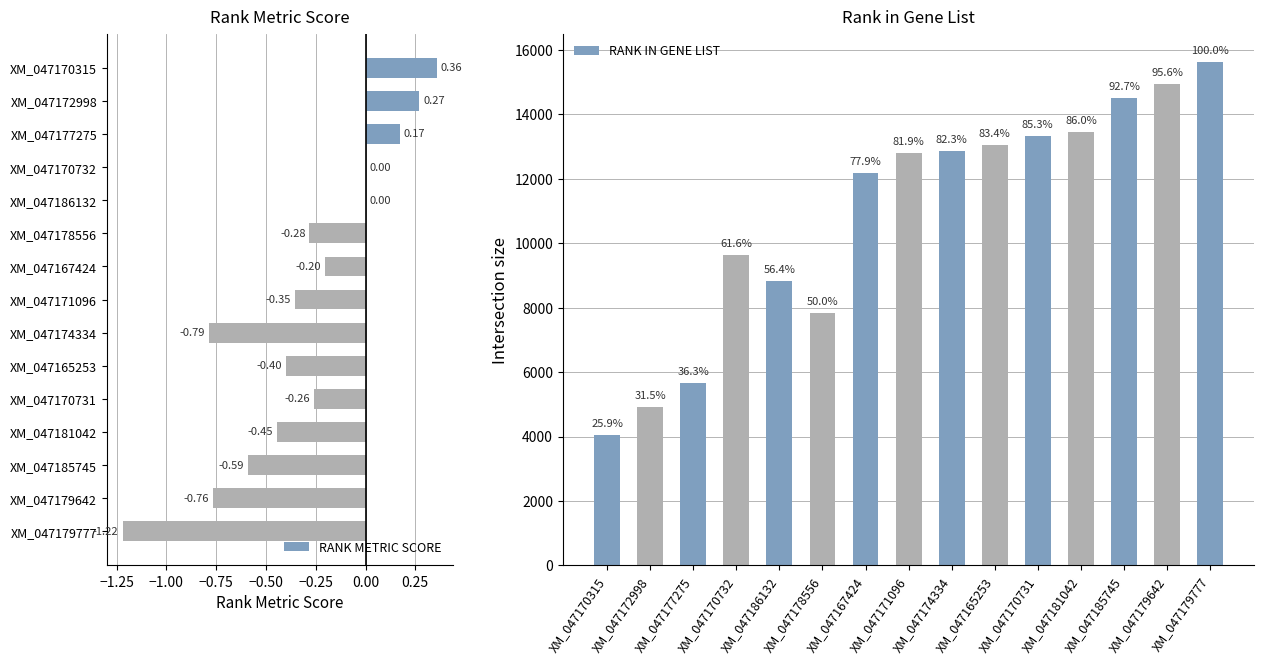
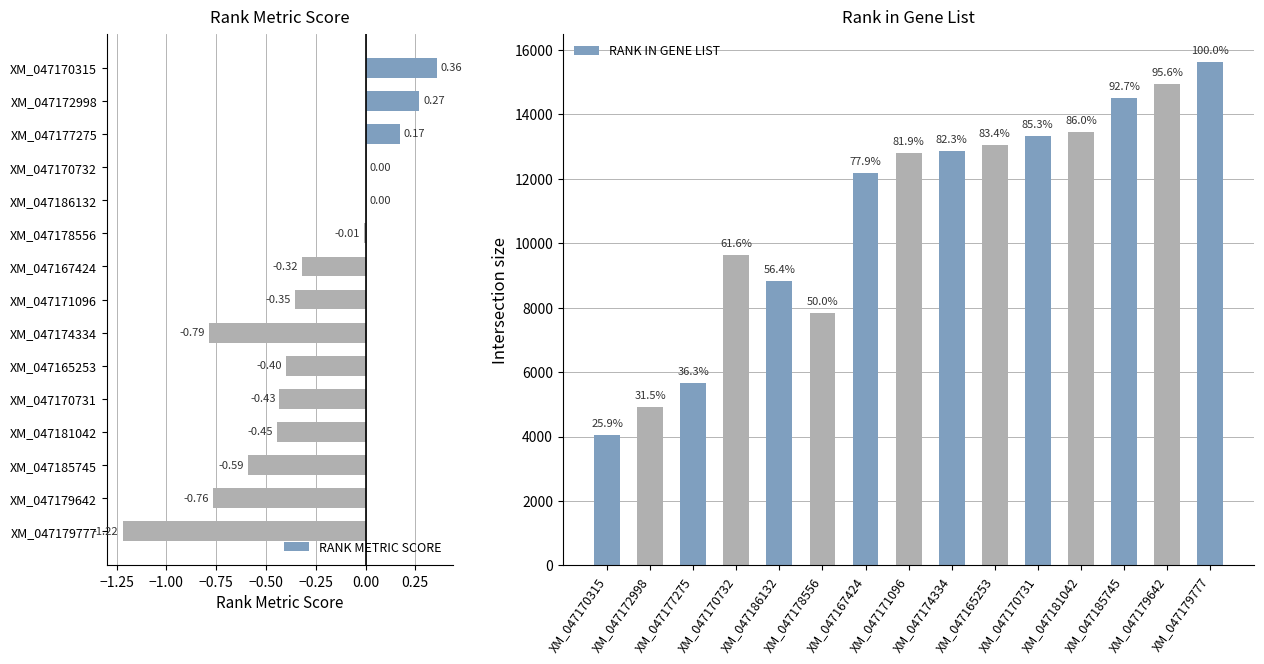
Rank Metric Score, XM_047178556: -0.28 -> -0.01
Rank Metric Score, XM_047167424: -0.20 -> -0.32
Rank Metric Score, XM_047170731: -0.26 -> -0.43
